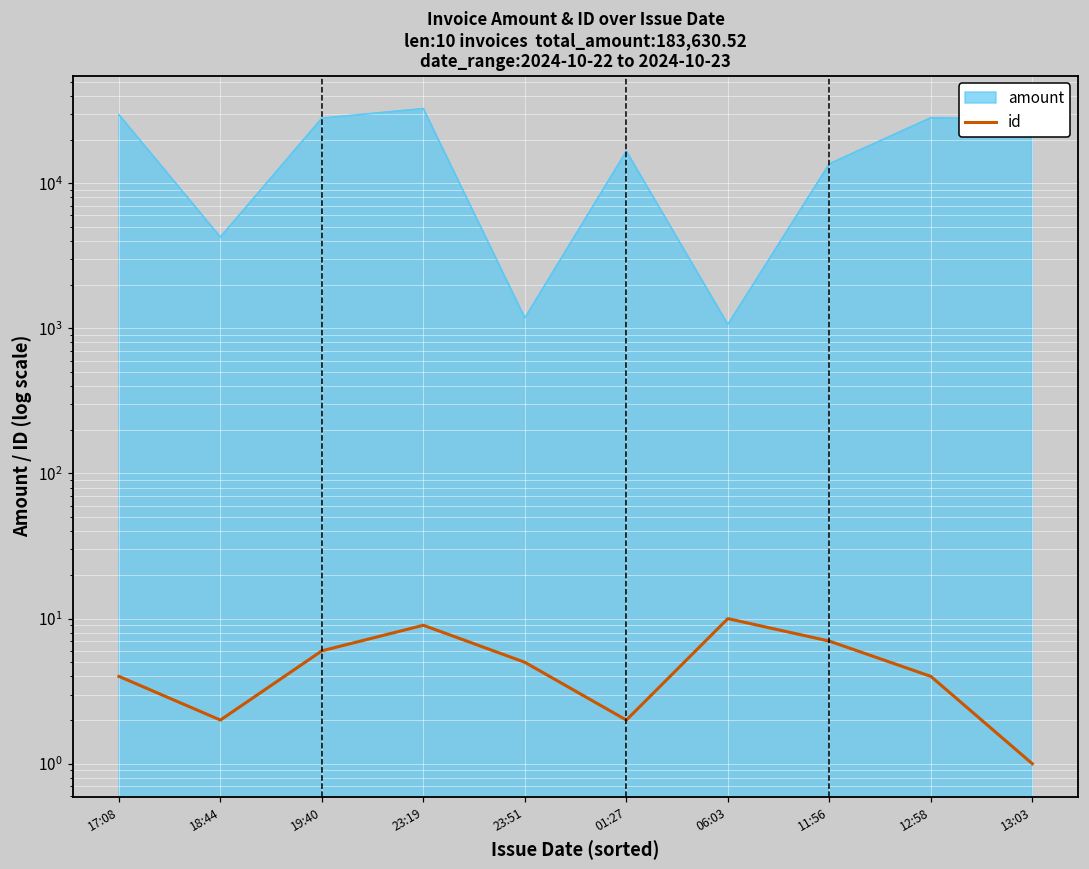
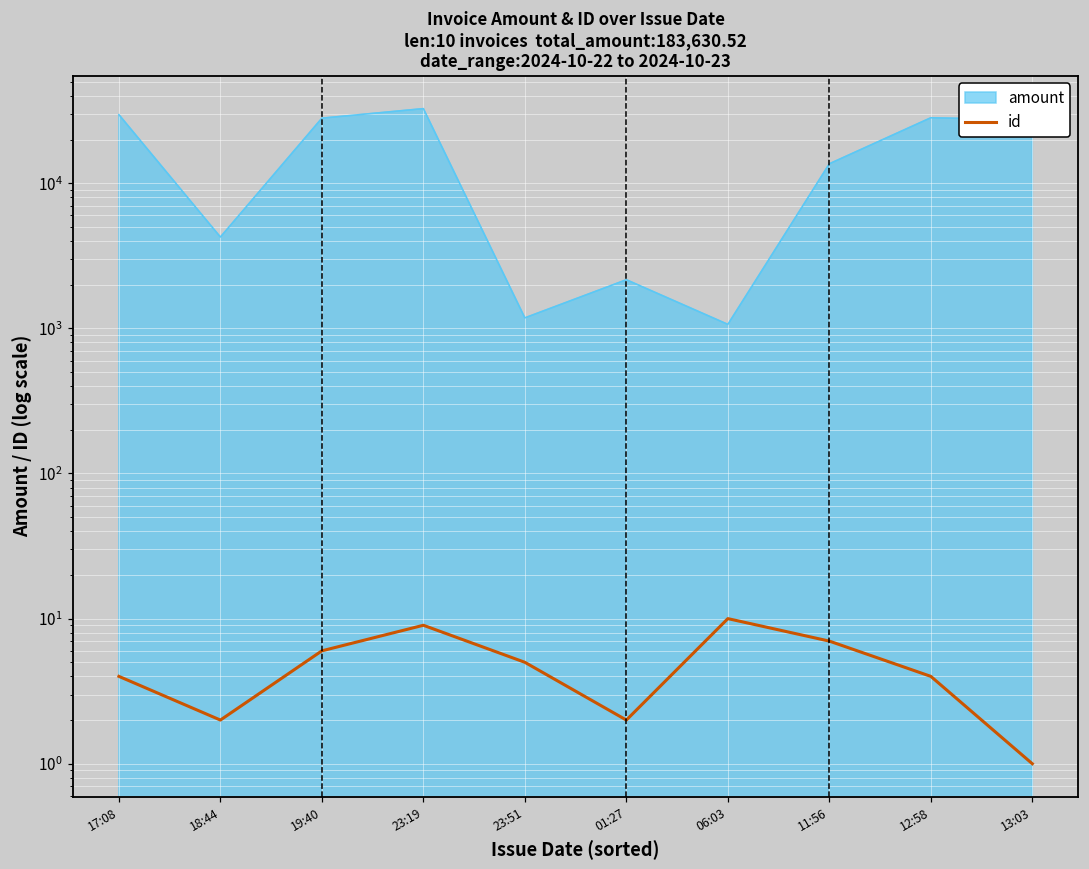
amount, 01:27: 17000 -> 2200
